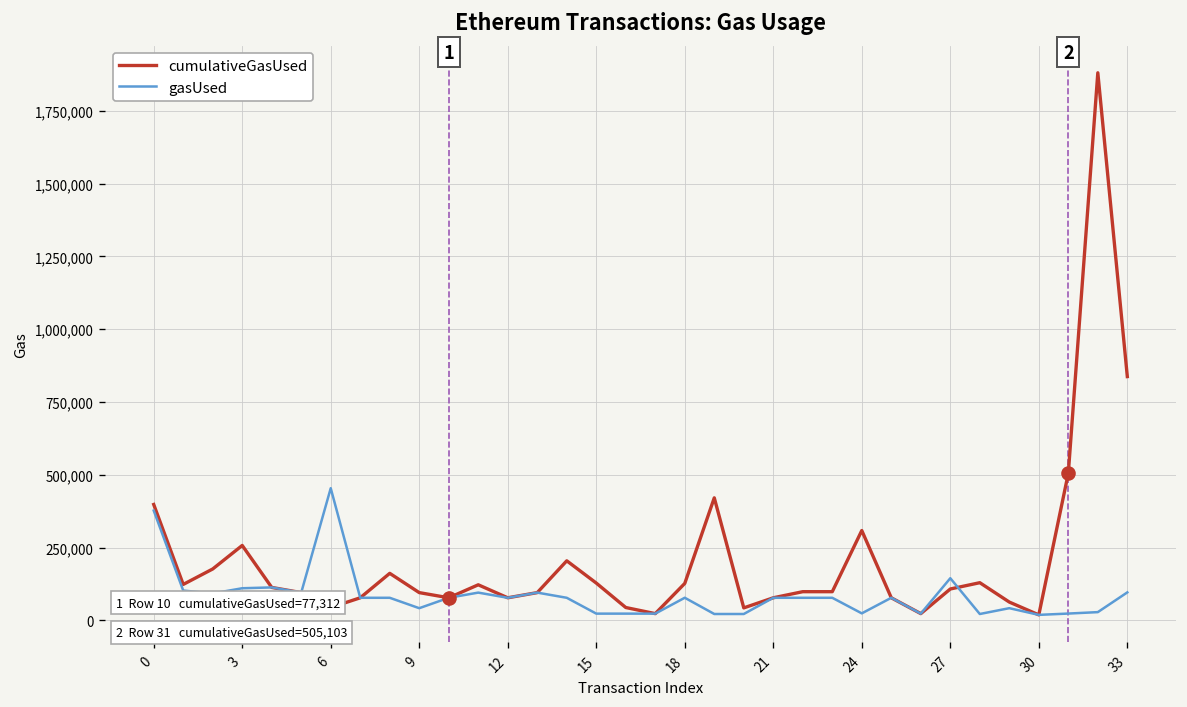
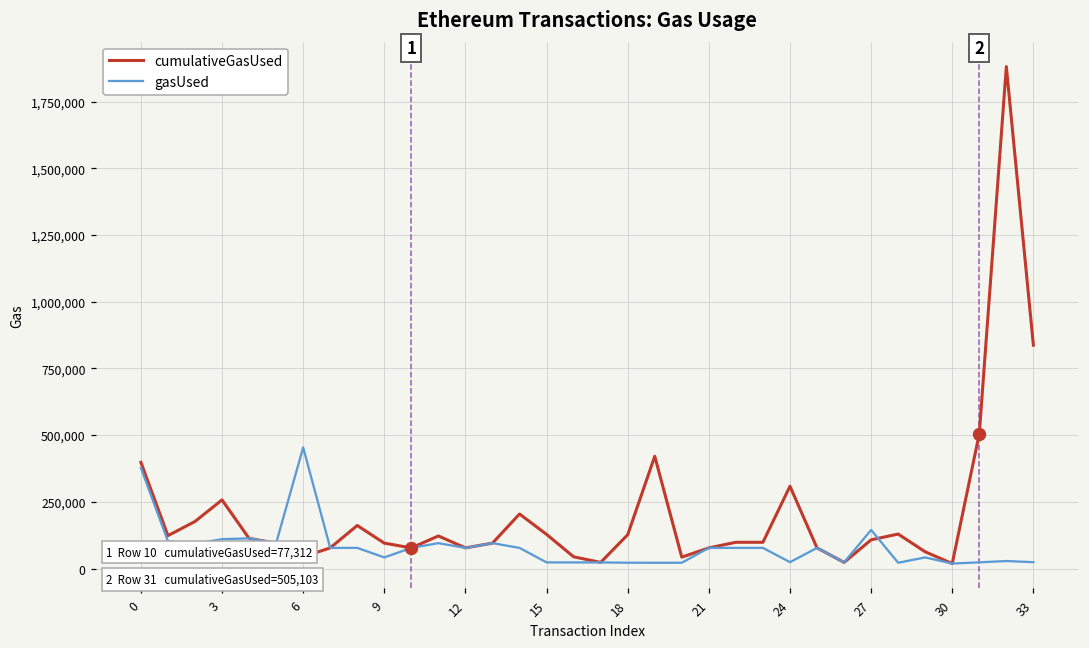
gasUsed, 18: 80,000 -> 20,000
gasUsed, 33: 100,000 -> 20,000
